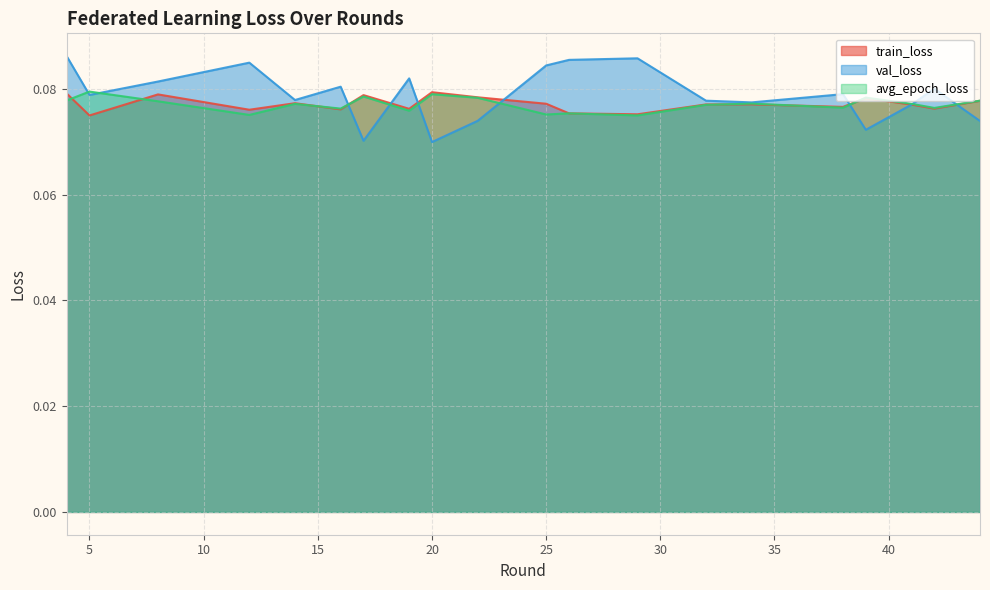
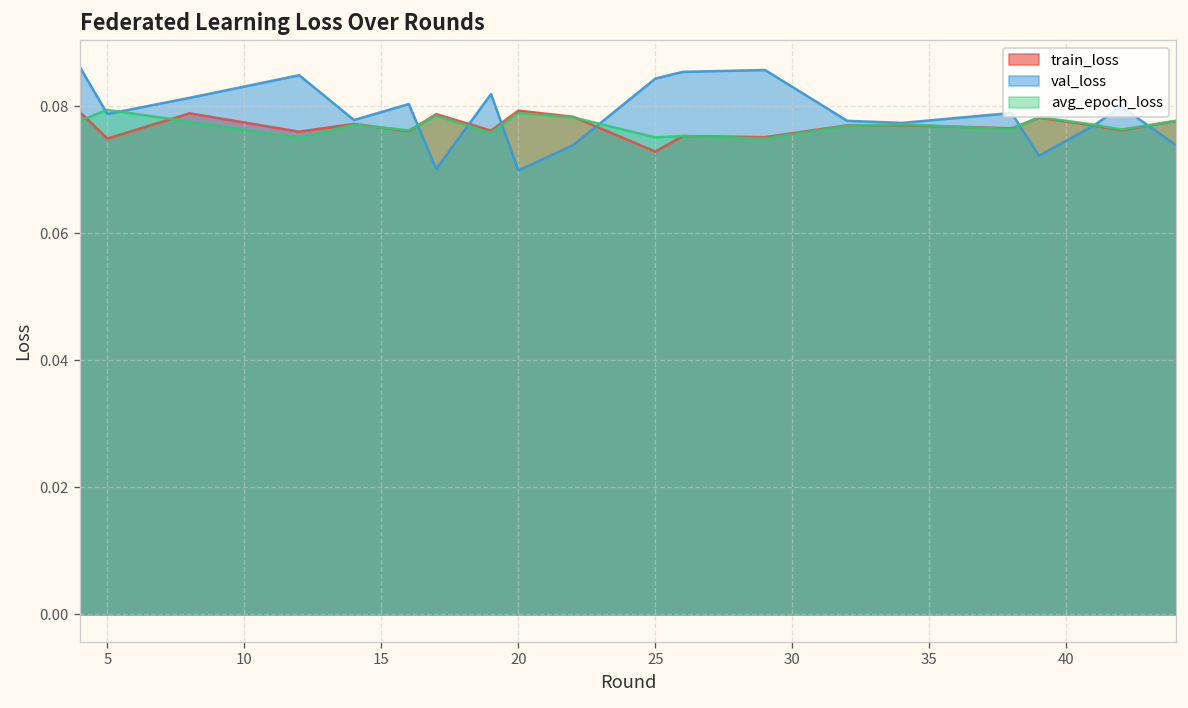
train_loss, 25: 0.077 -> 0.073
